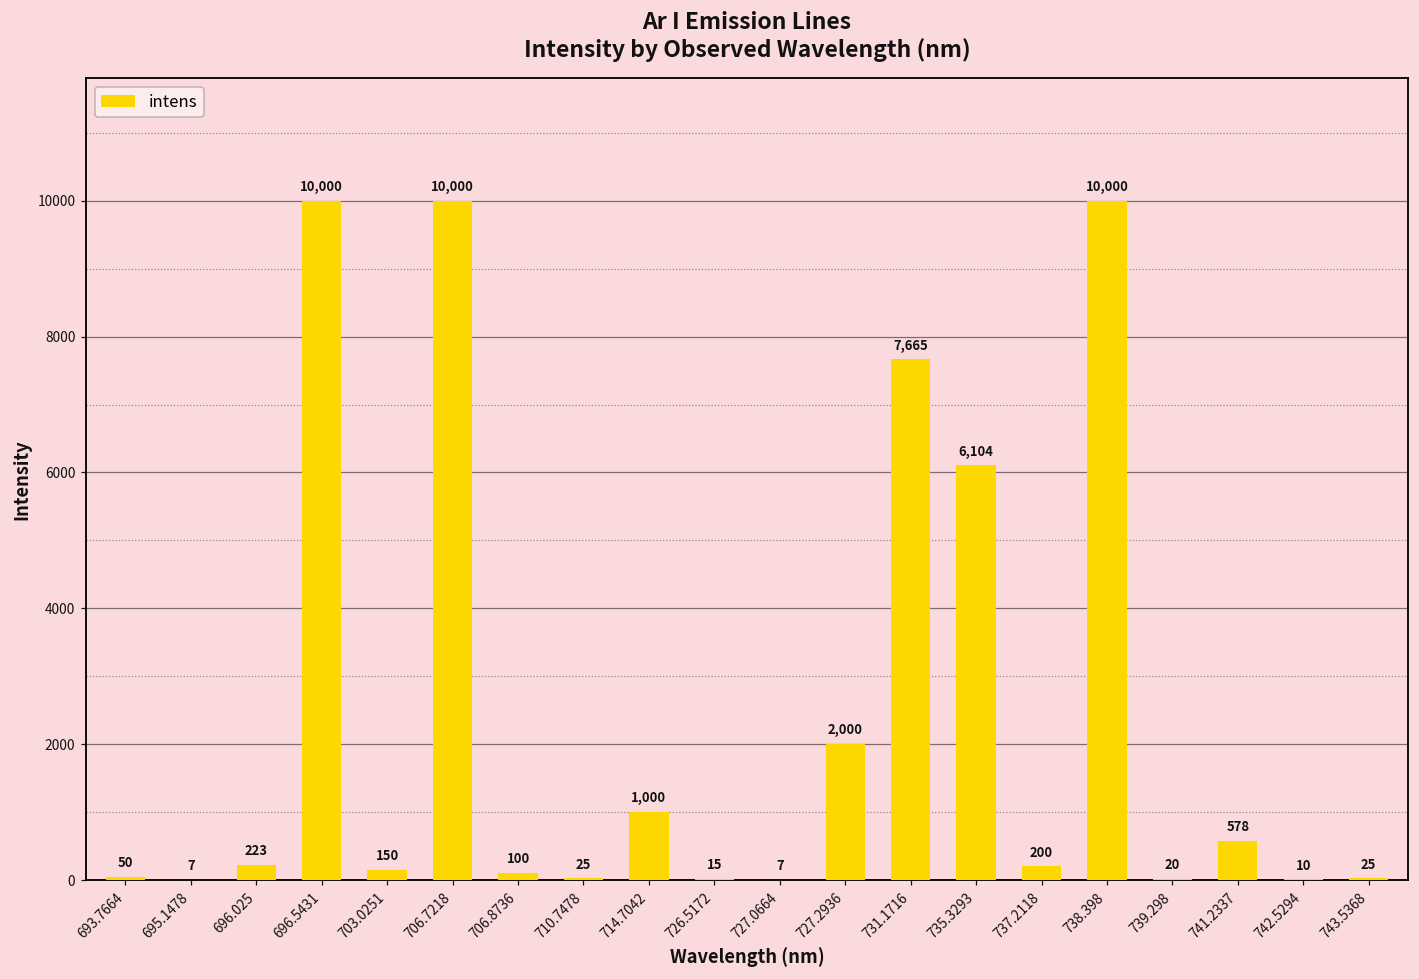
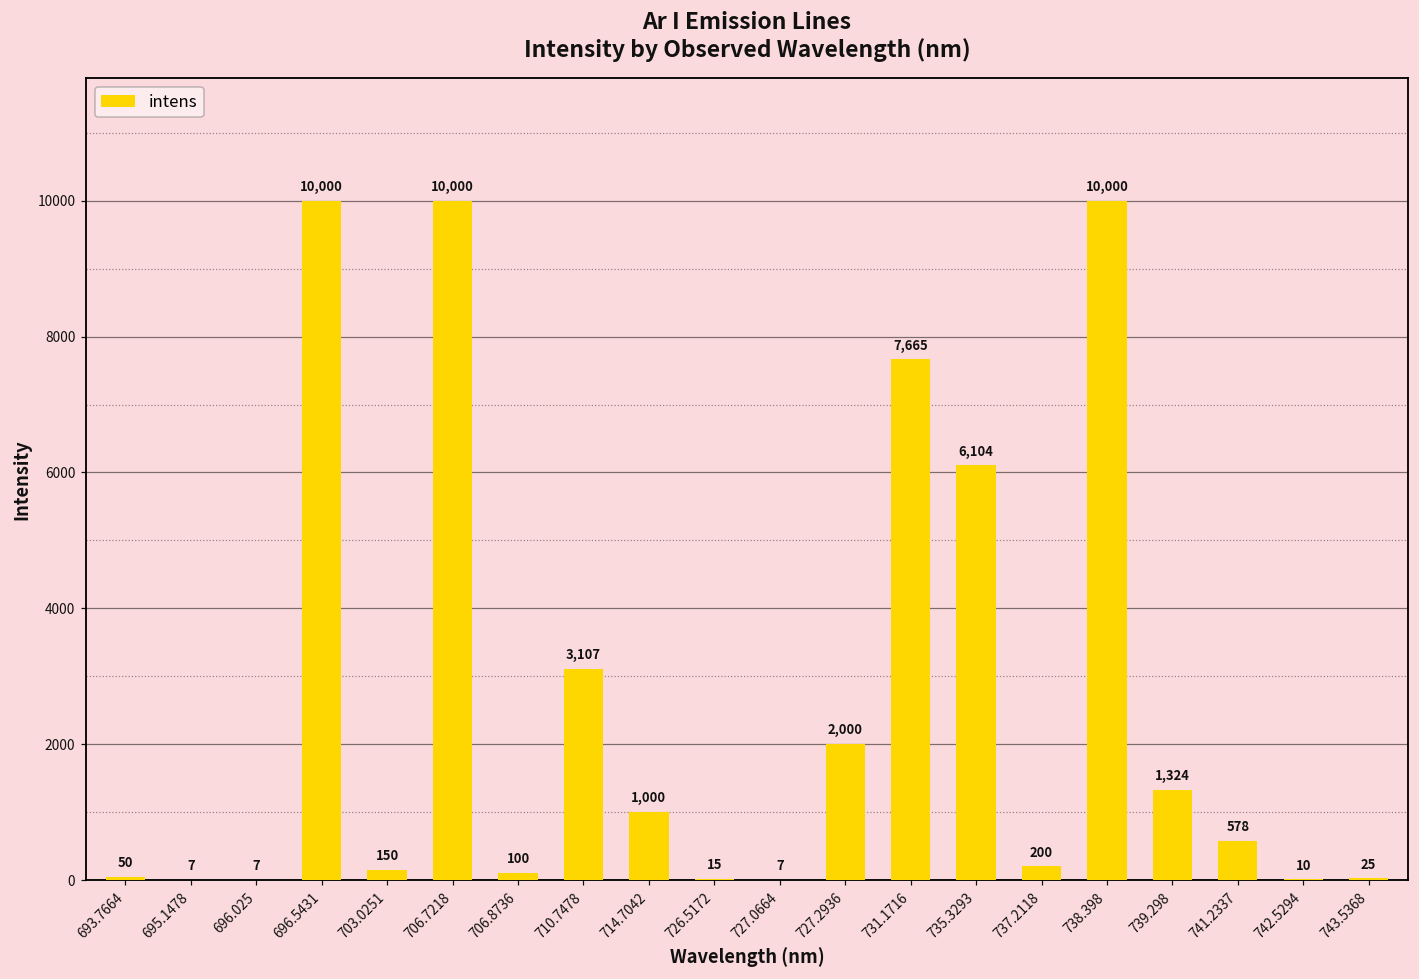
696.025: 223 -> 7
710.7478: 25 -> 3,107
739.298: 20 -> 1,324
